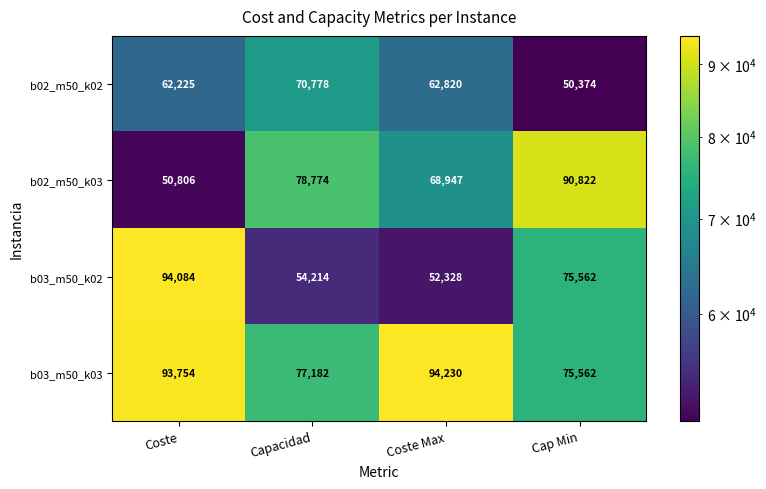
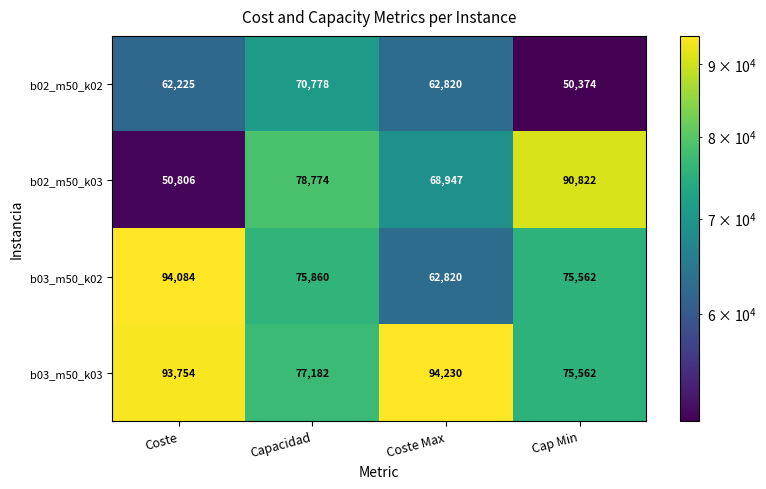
b03_m50_k02, Capacidad: 54,214 -> 75,860
b03_m50_k02, Coste Max: 52,328 -> 62,820
